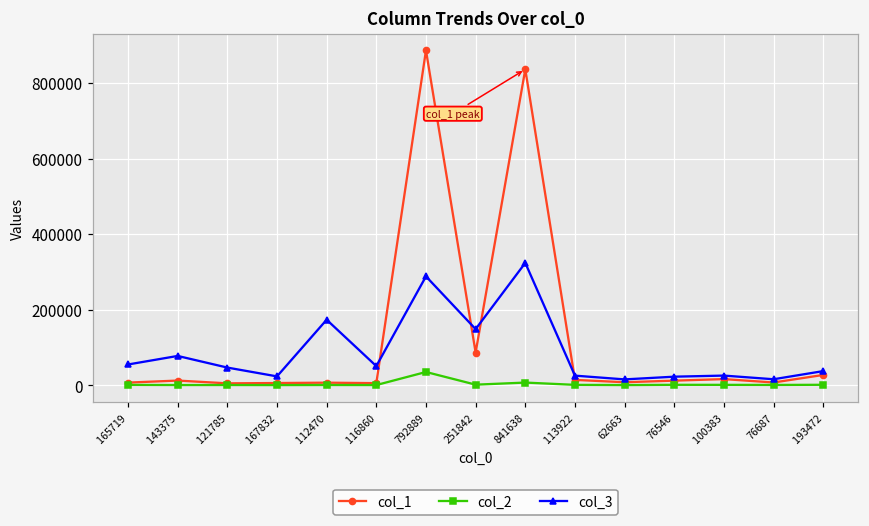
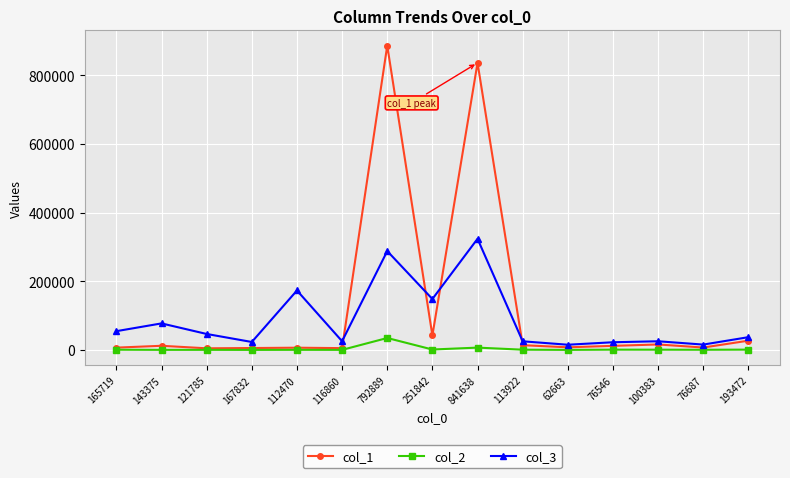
col_3, 116860: 50000 -> 30000
col_1, 251842: 90000 -> 40000
